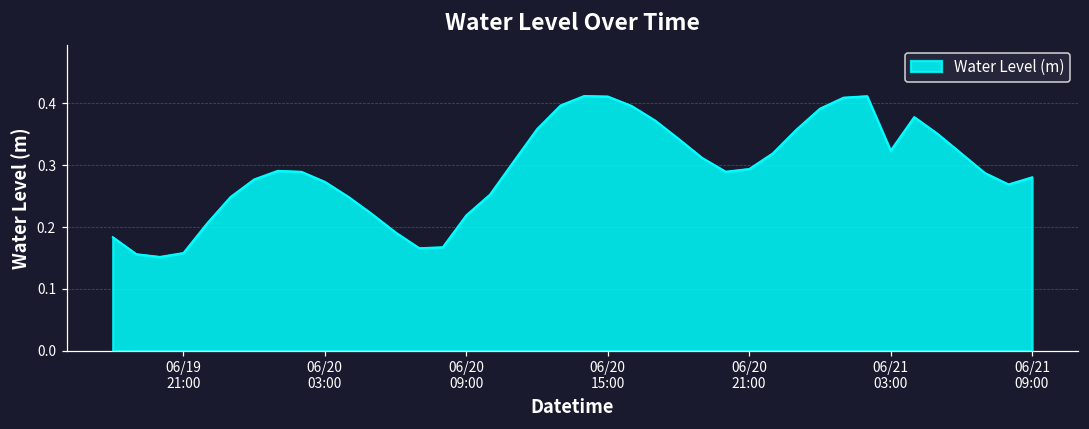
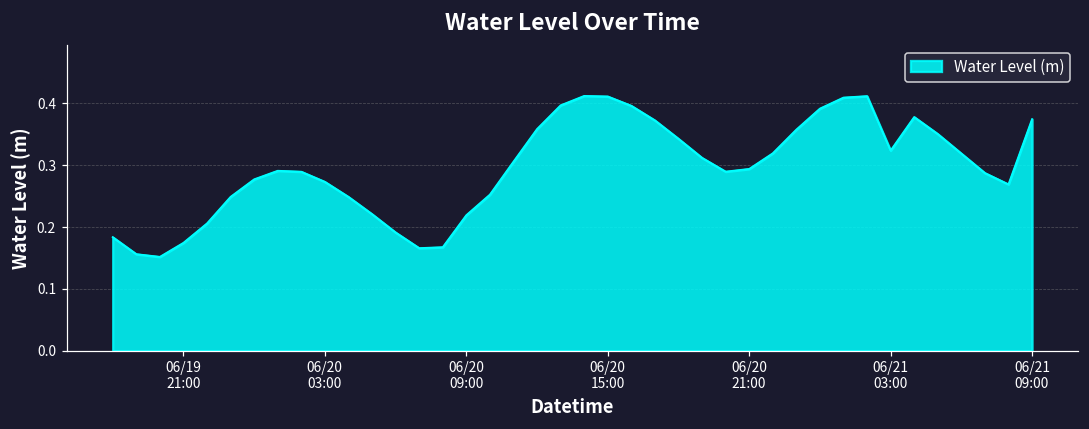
06/19 21:00: 0.16 -> 0.17
06/21 09:00: 0.28 -> 0.37
